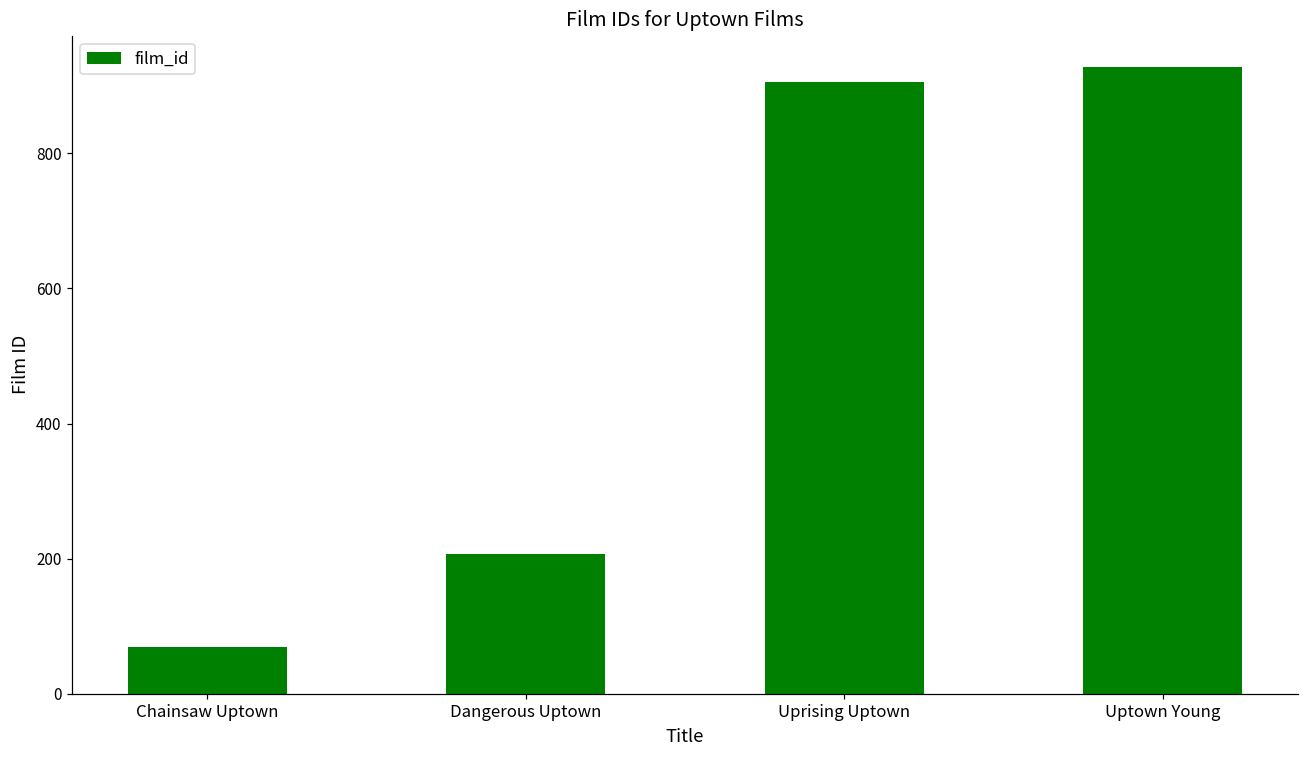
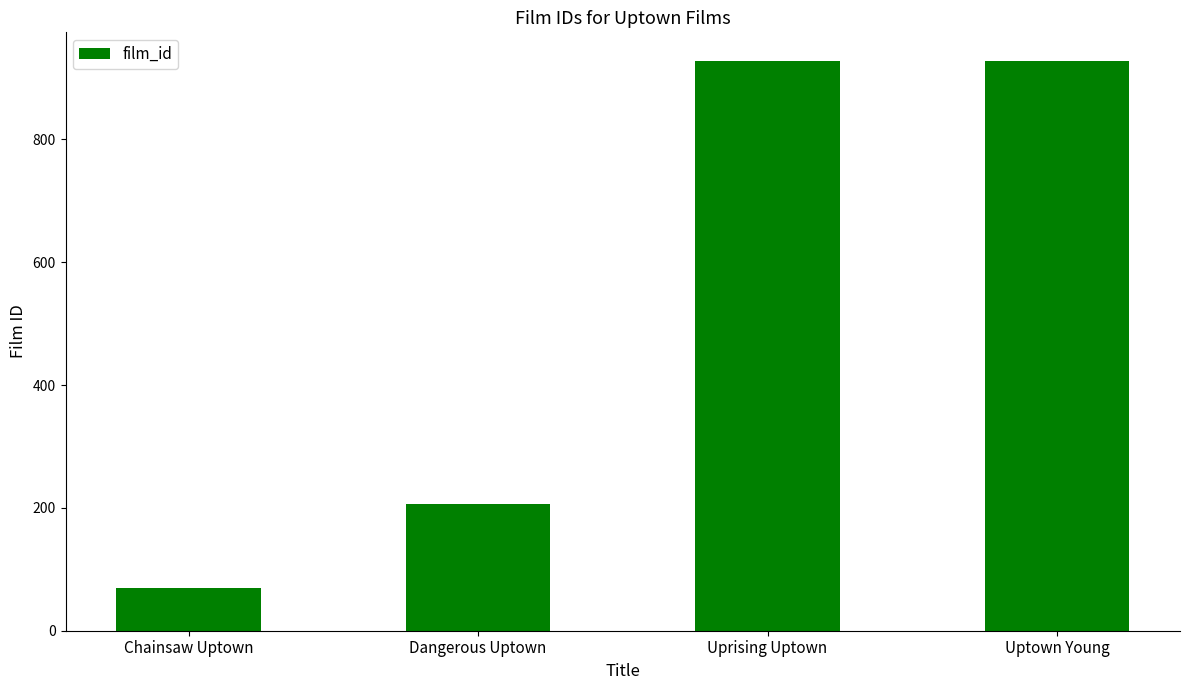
Uprising Uptown: 910 -> 930
